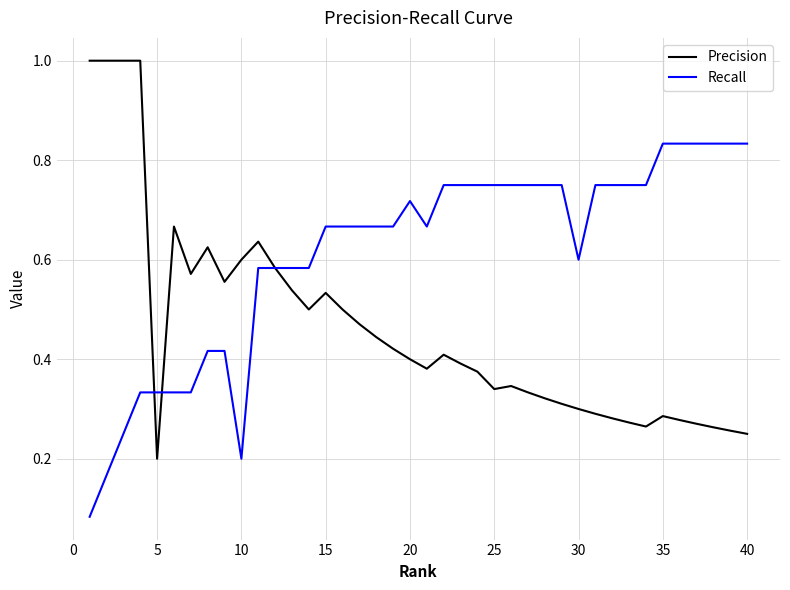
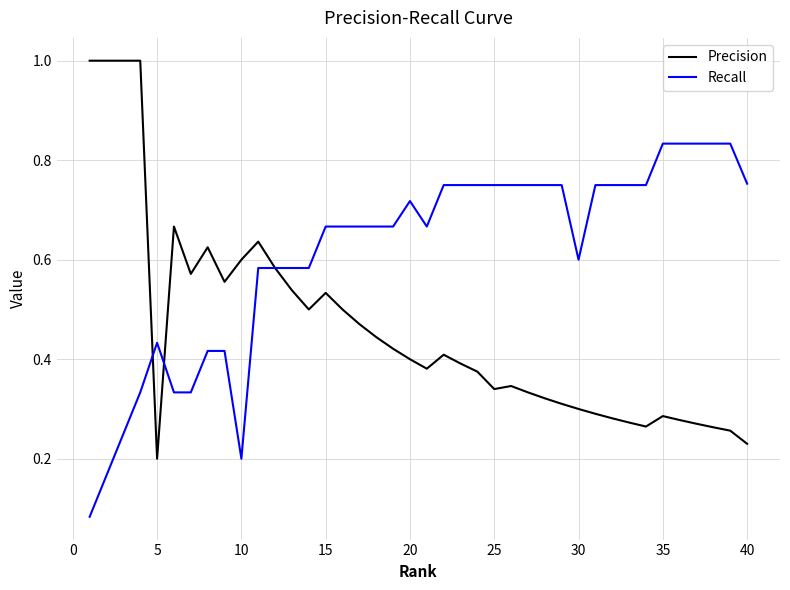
Recall, 5: 0.33 -> 0.43
Precision, 40: 0.25 -> 0.23
Recall, 40: 0.83 -> 0.75
